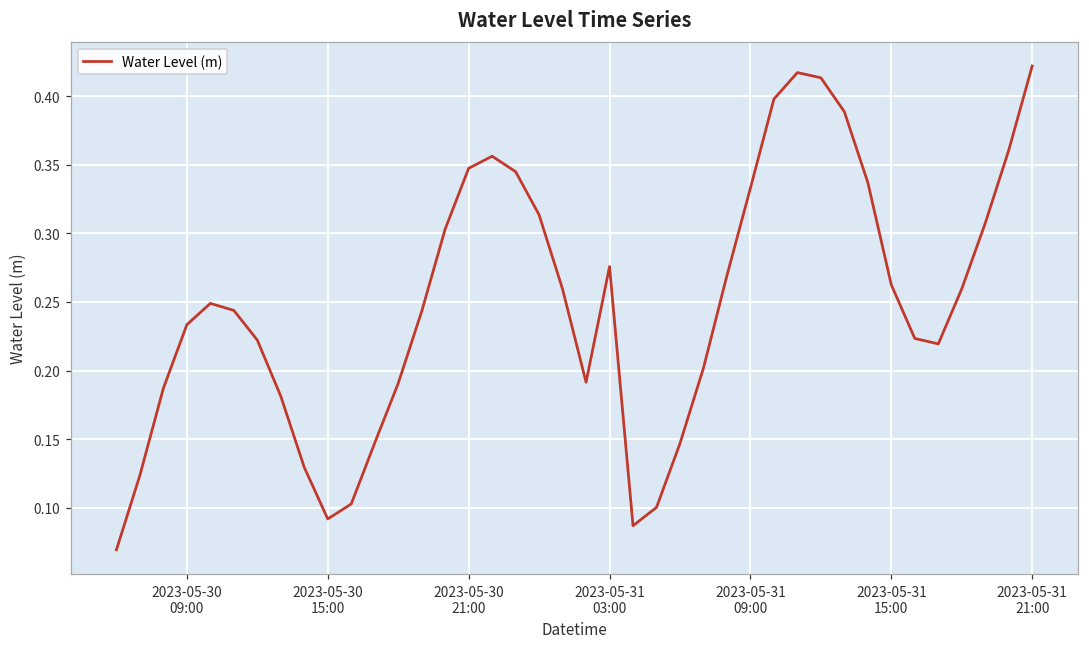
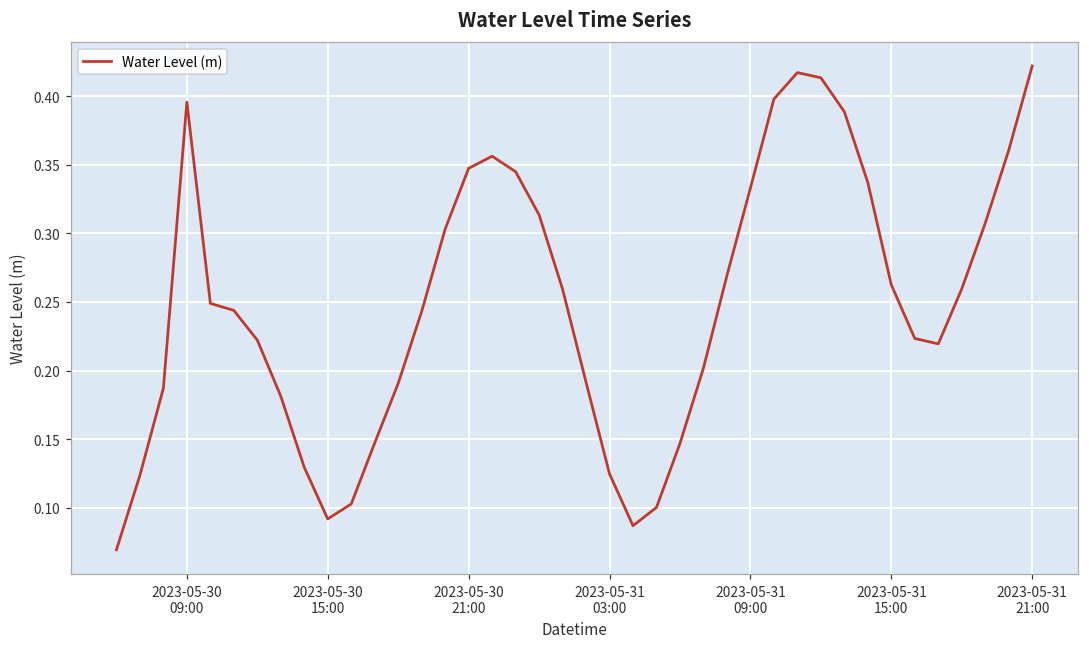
2023-05-30 09:00: 0.233 -> 0.396
2023-05-31 03:00: 0.276 -> 0.125
